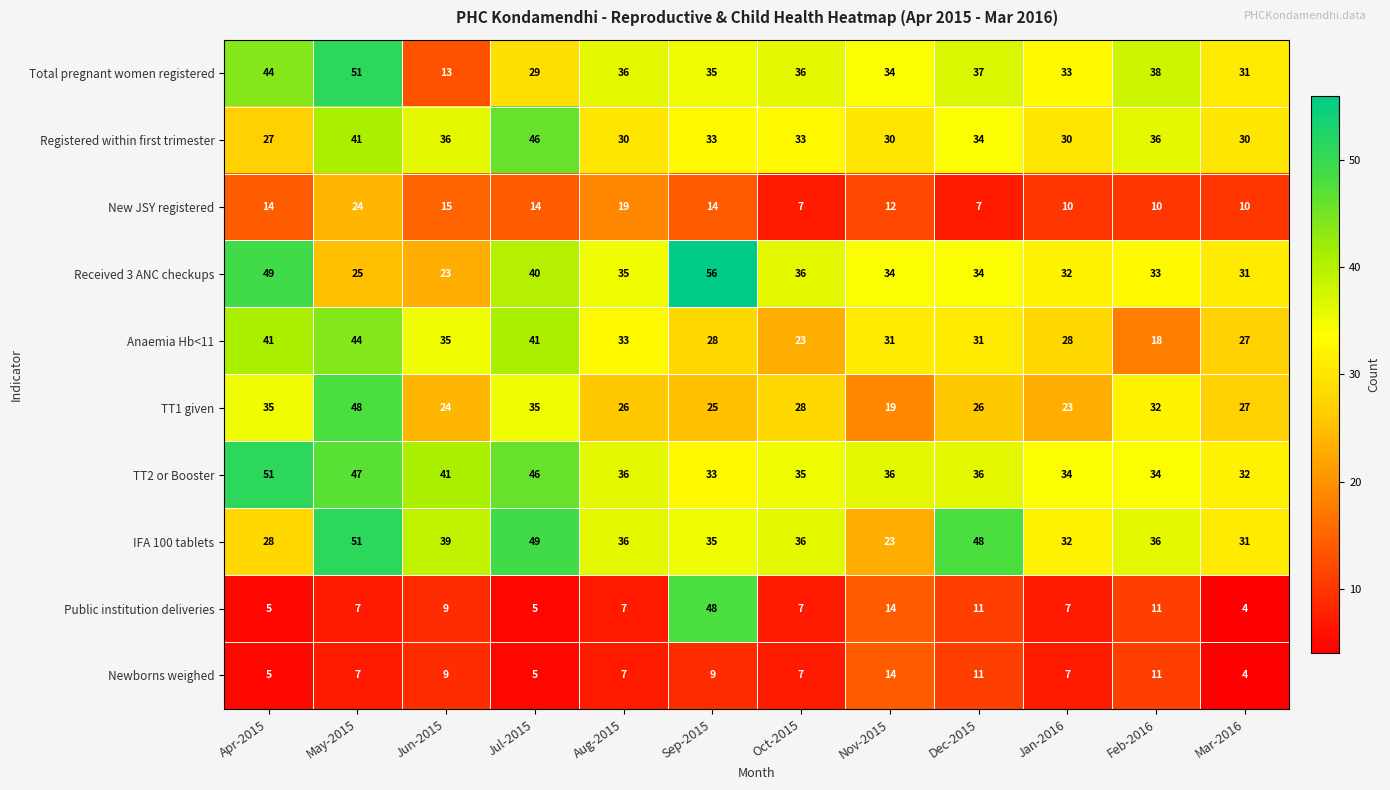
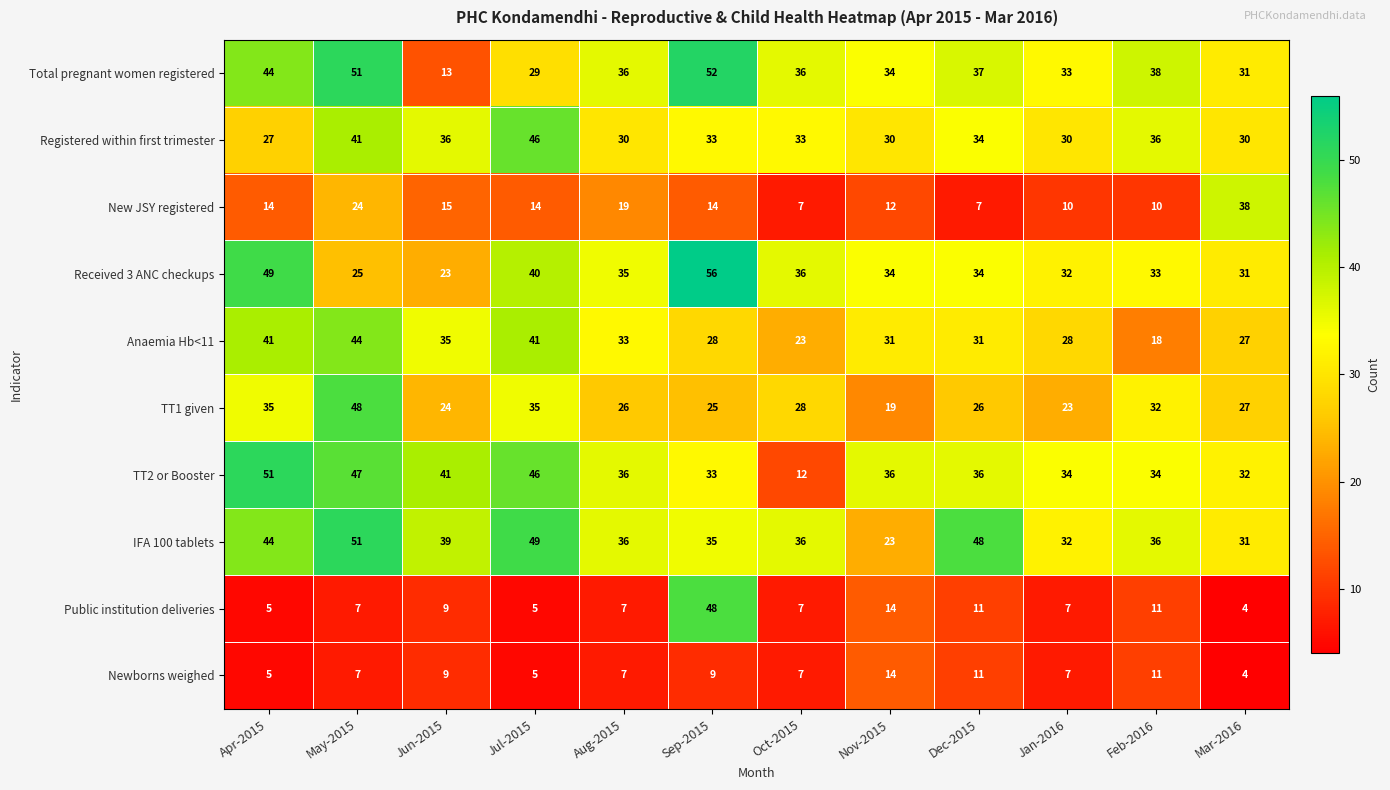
Total pregnant women registered, Sep-2015: 35 -> 52
New JSY registered, Mar-2016: 10 -> 38
TT2 or Booster, Oct-2015: 35 -> 12
IFA 100 tablets, Apr-2015: 28 -> 44
